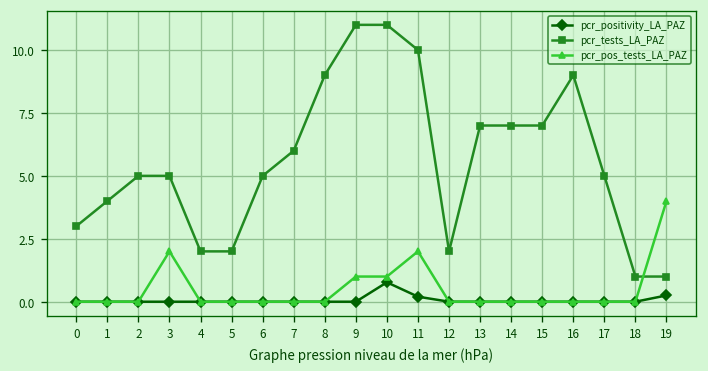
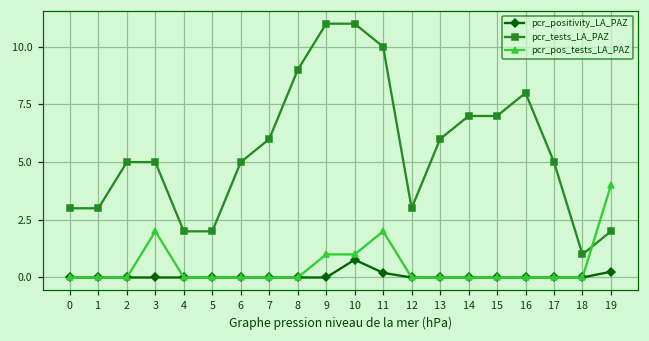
pcr_tests_LA_PAZ, 1: 4 -> 3
pcr_tests_LA_PAZ, 12: 2 -> 3
pcr_tests_LA_PAZ, 13: 7 -> 6
pcr_tests_LA_PAZ, 16: 9 -> 8
pcr_tests_LA_PAZ, 19: 1 -> 2
